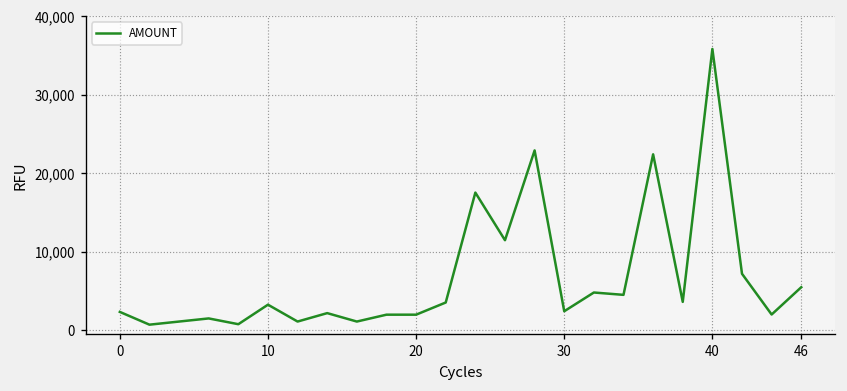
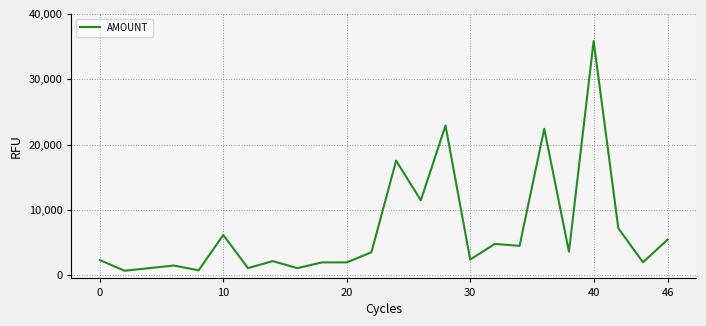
10: 3,000 -> 6,000
